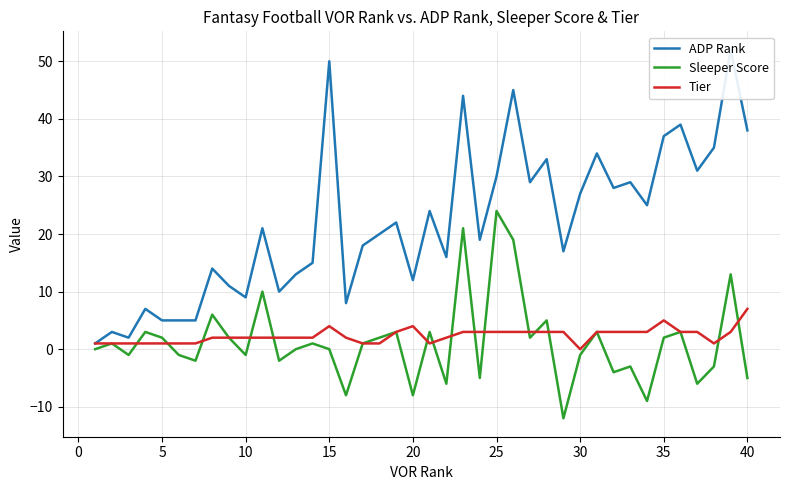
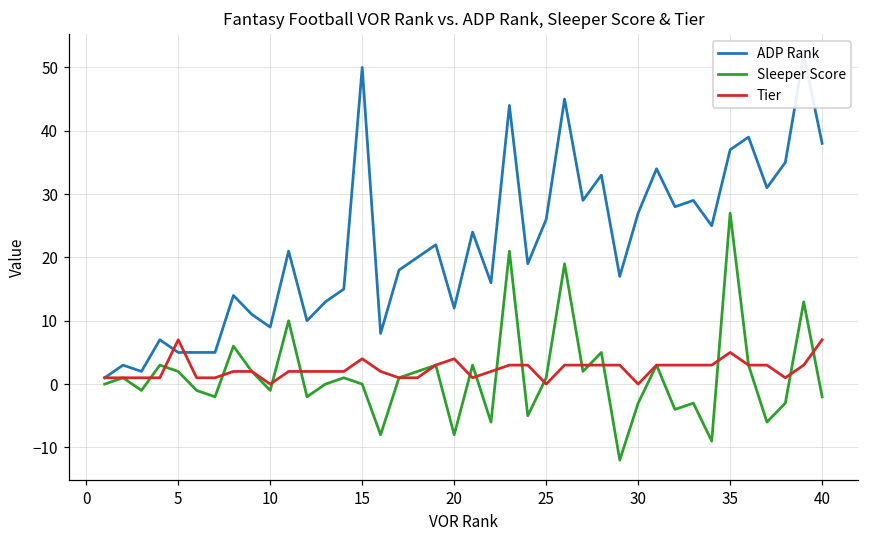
Tier, 5: 1 -> 7
Tier, 10: 2 -> 0
ADP Rank, 25: 30 -> 26
Sleeper Score, 25: 24 -> 1
Tier, 25: 3 -> 0
Sleeper Score, 30: -1 -> -3
Sleeper Score, 35: 2 -> 27
Sleeper Score, 40: -5 -> -2
